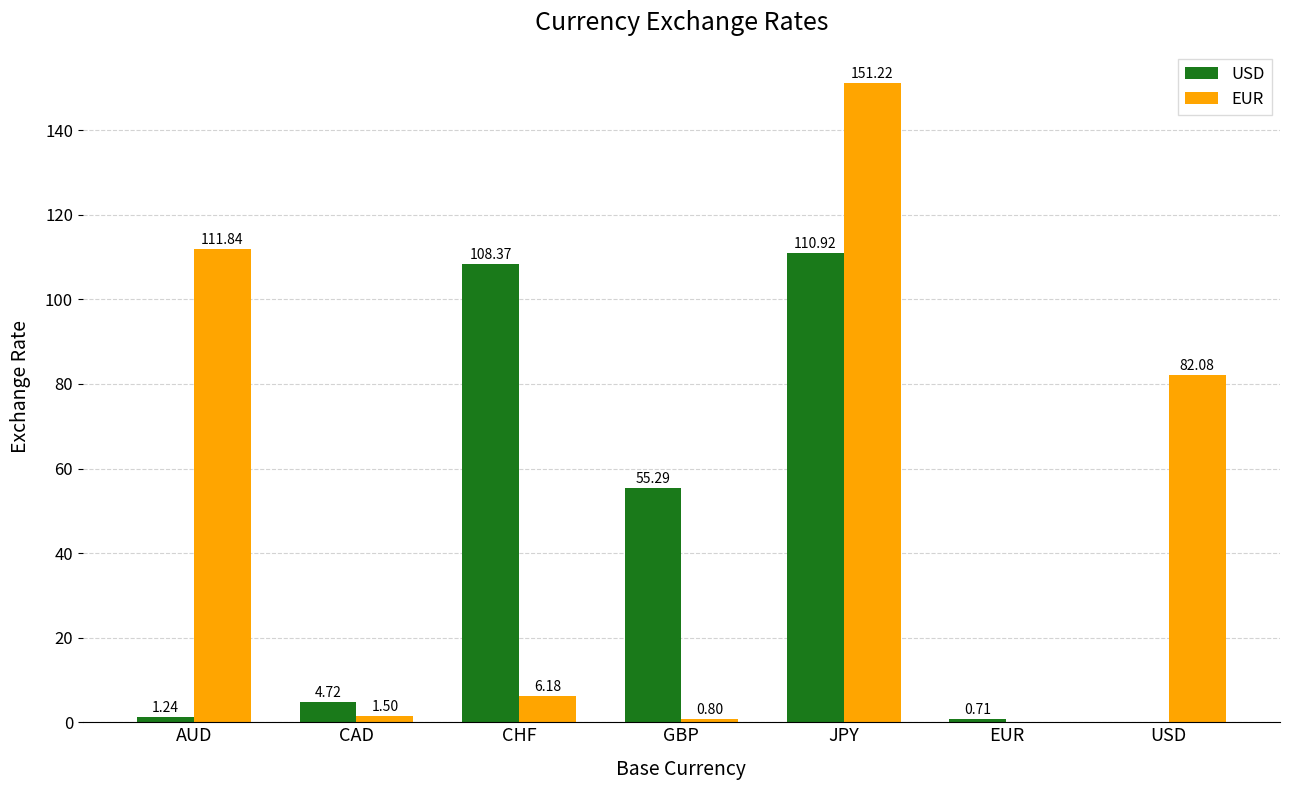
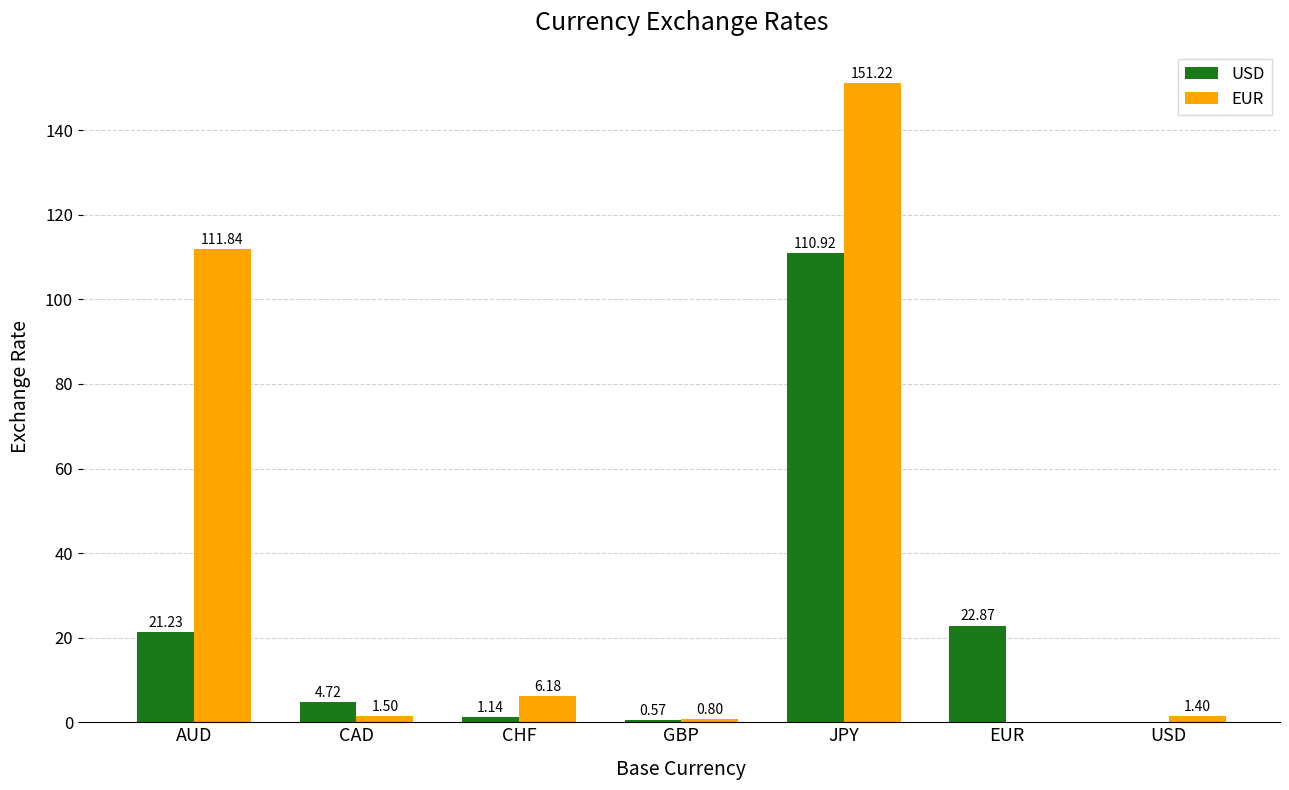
USD, AUD: 1.24 -> 21.23
USD, CHF: 108.37 -> 1.14
USD, GBP: 55.29 -> 0.57
USD, EUR: 0.71 -> 22.87
EUR, USD: 82.08 -> 1.40
